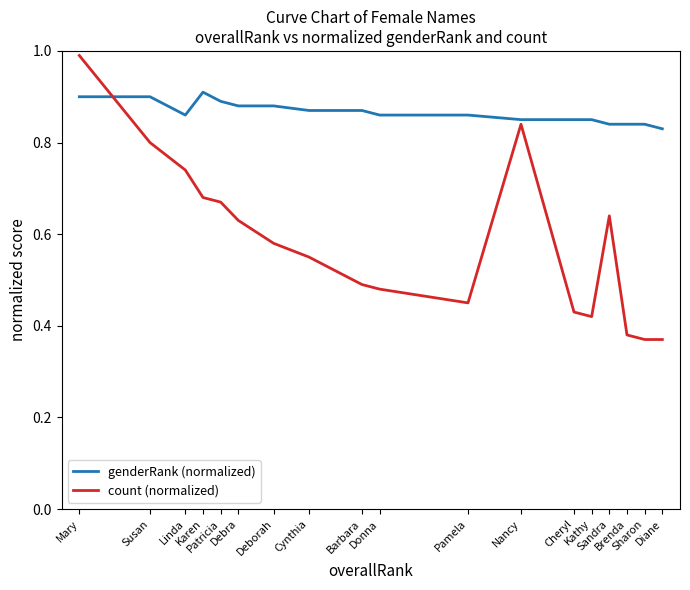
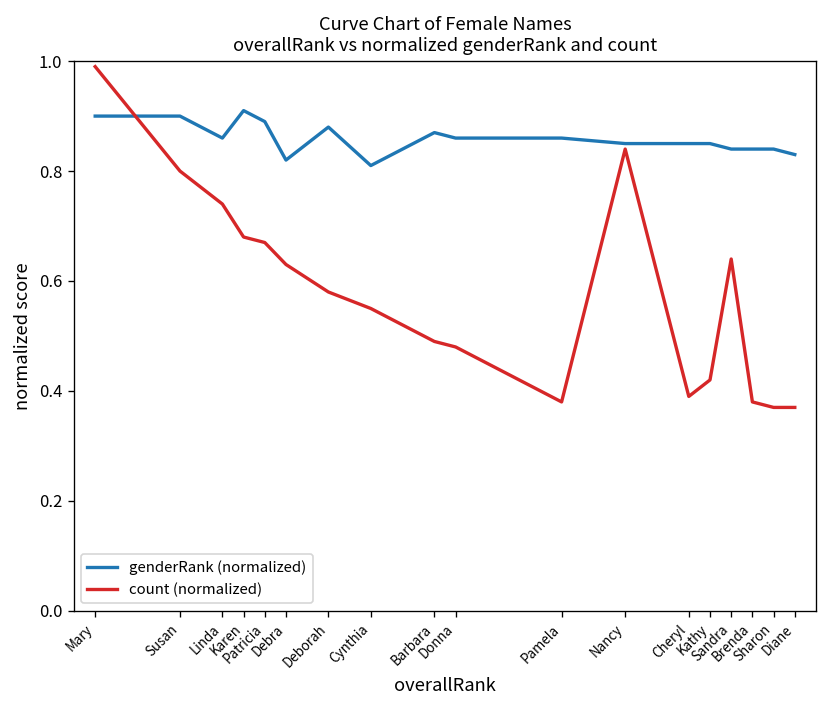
genderRank (normalized), Debra: 0.88 -> 0.82
genderRank (normalized), Cynthia: 0.87 -> 0.81
count (normalized), Pamela: 0.45 -> 0.38
count (normalized), Cheryl: 0.43 -> 0.39
